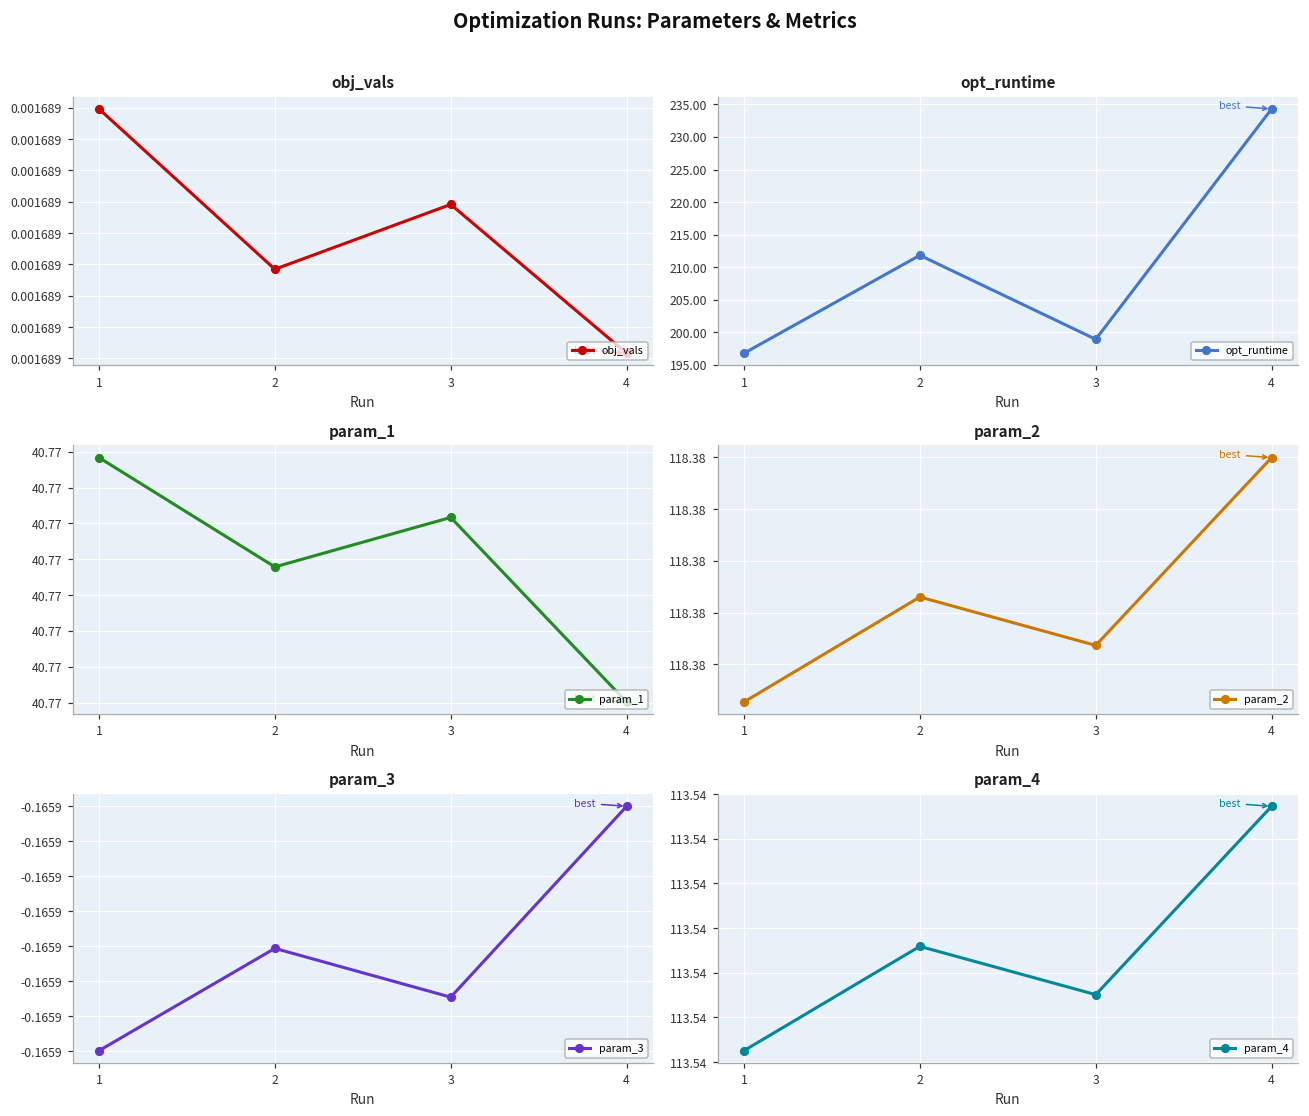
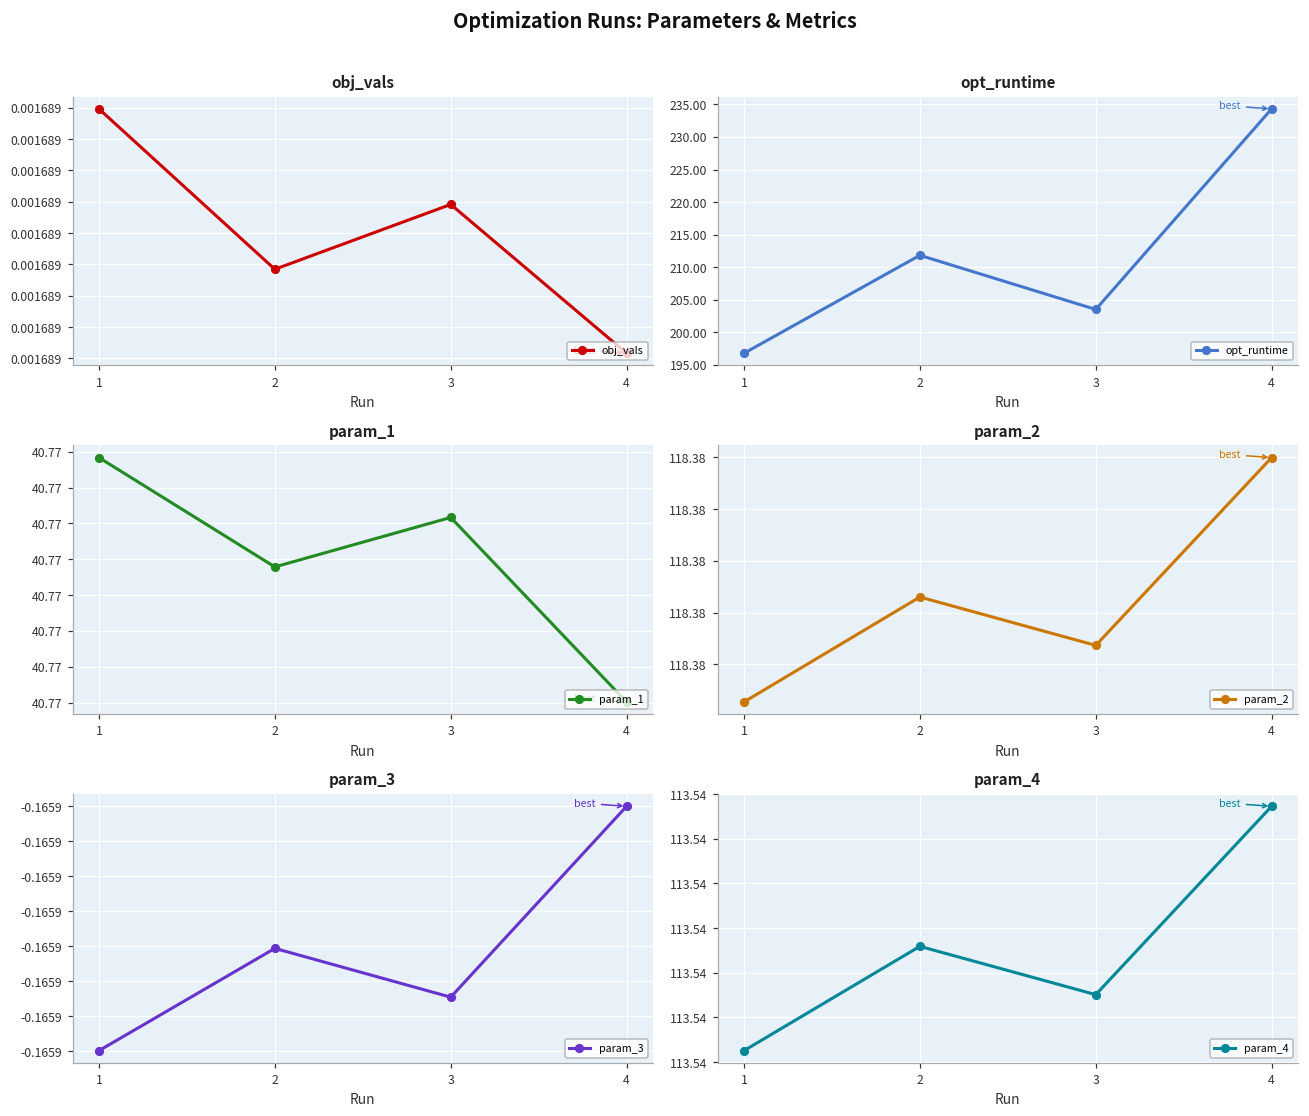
opt_runtime, 3: 199 -> 204
